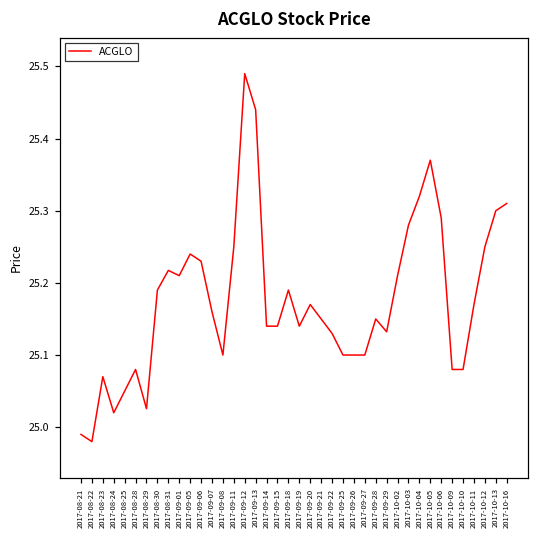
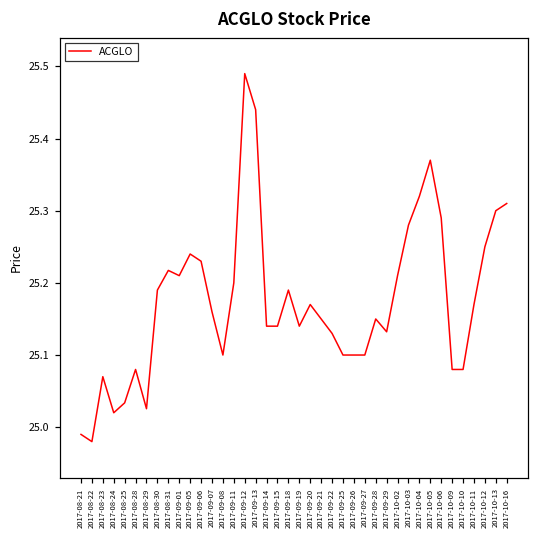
2017-08-25: 25.05 -> 25.03
2017-09-11: 25.25 -> 25.20
